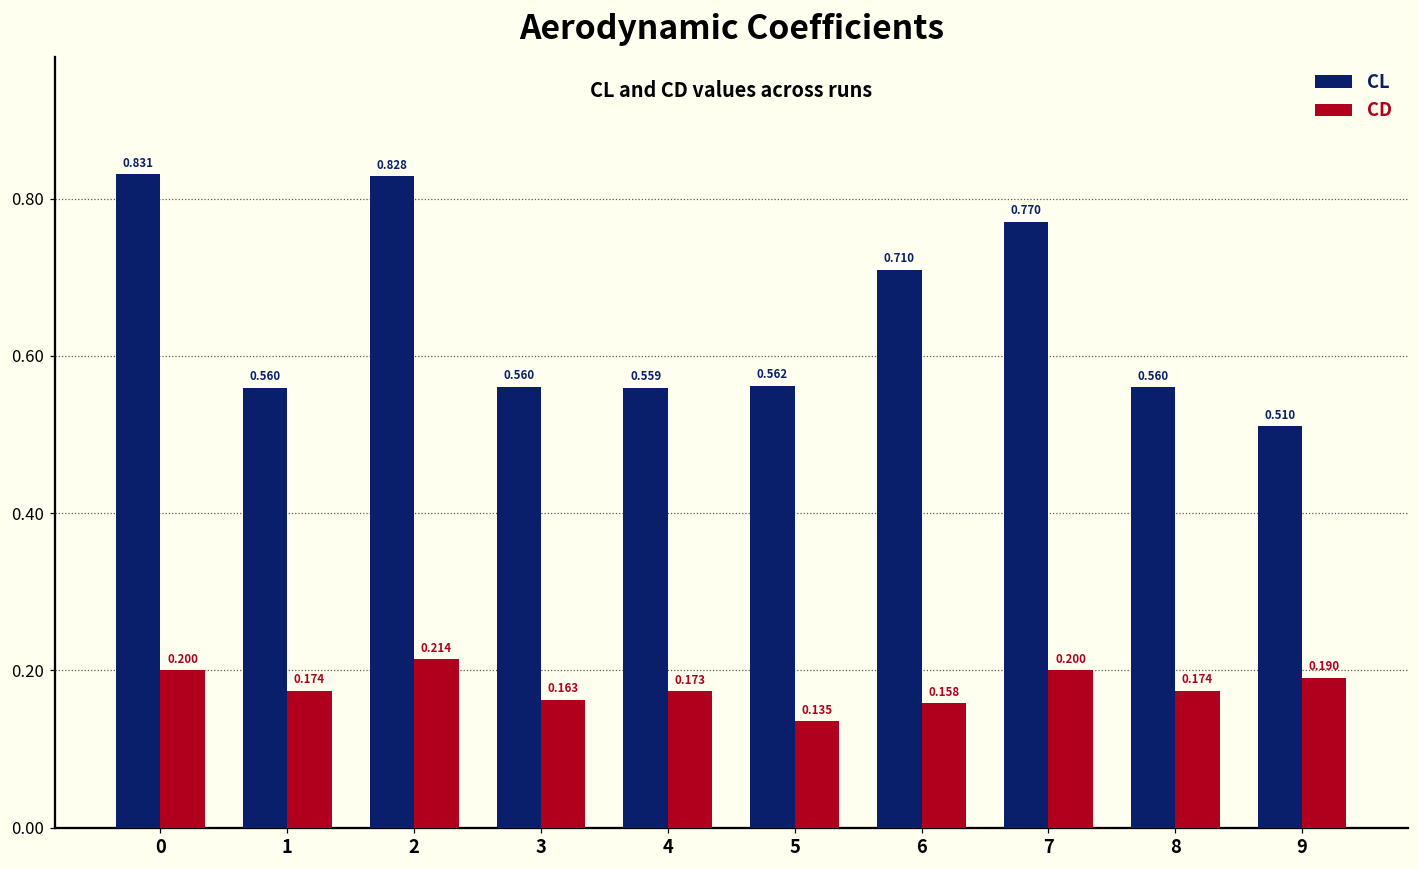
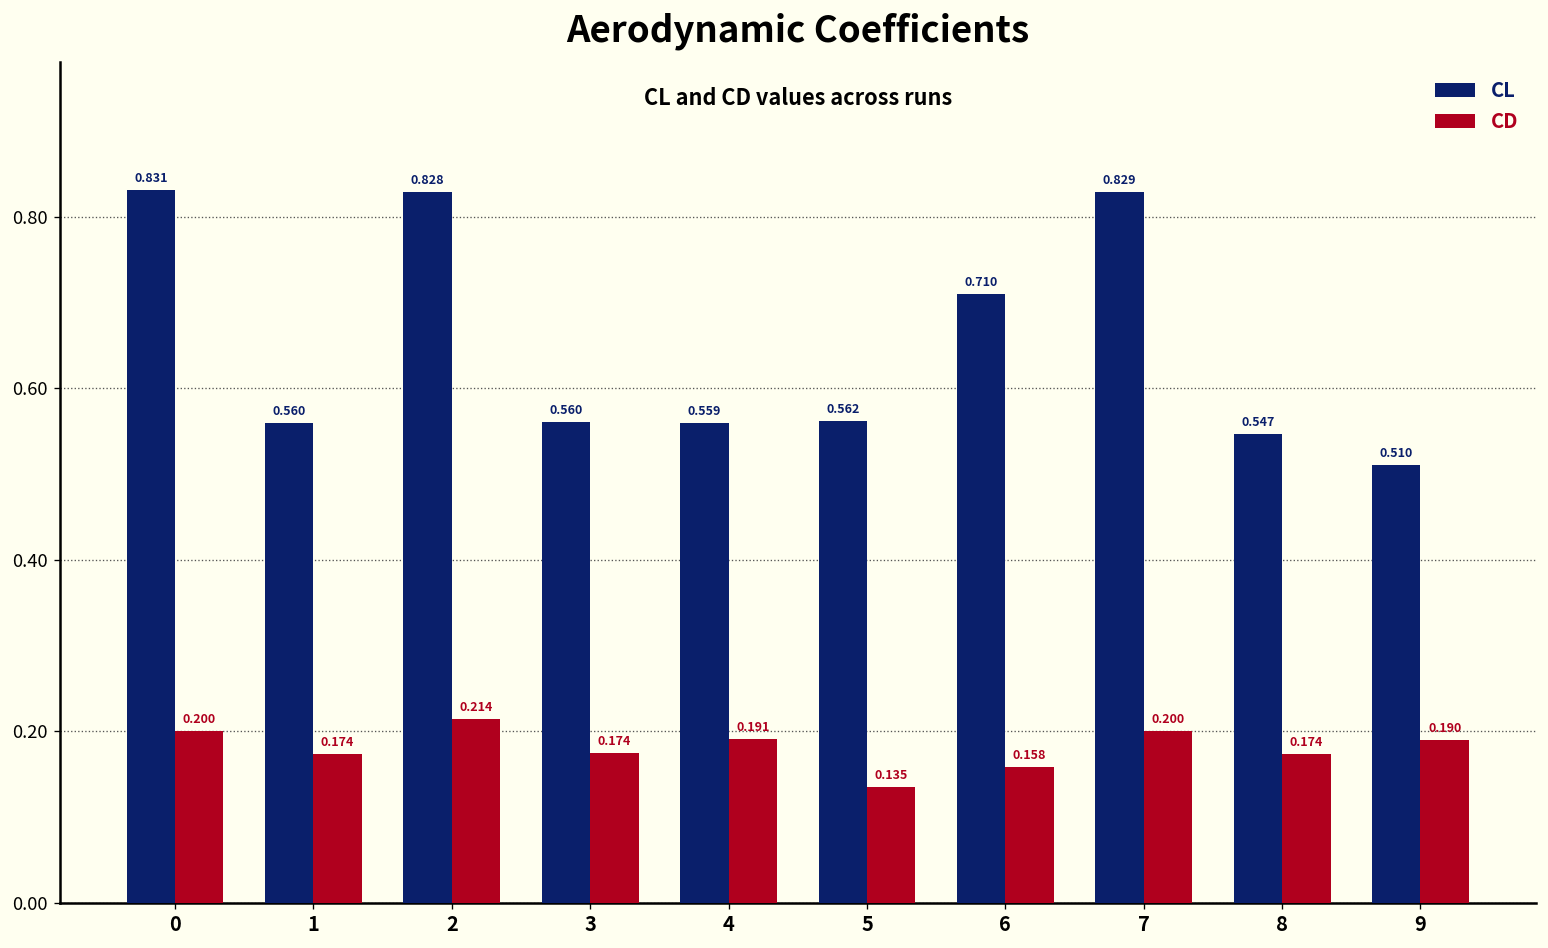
CD, 3: 0.163 -> 0.174
CD, 4: 0.173 -> 0.191
CL, 7: 0.770 -> 0.829
CL, 8: 0.560 -> 0.547
